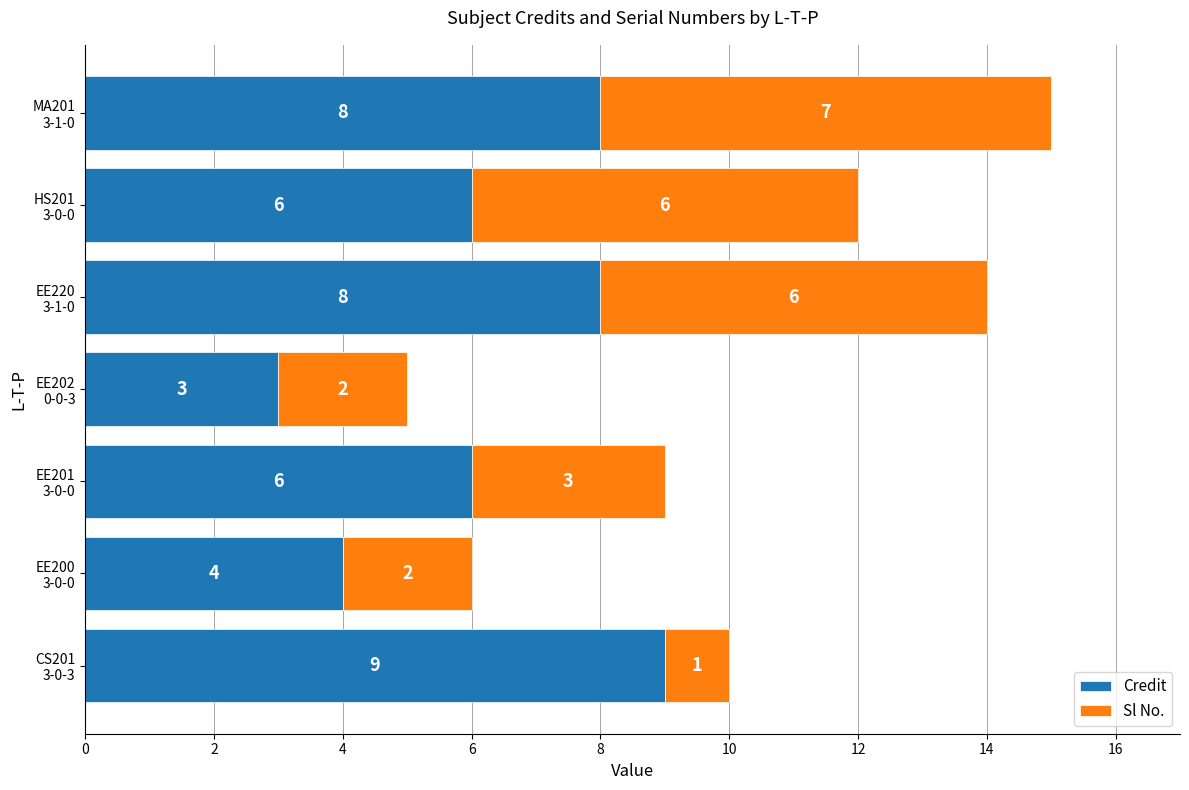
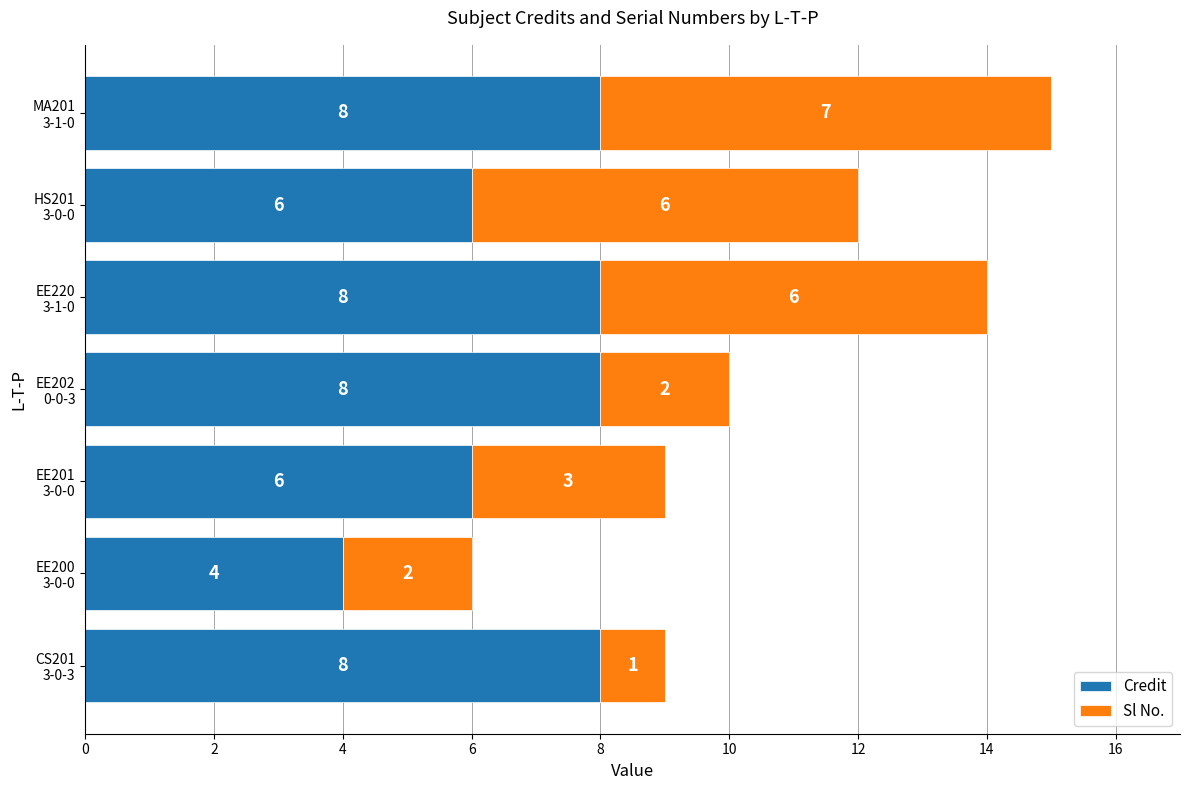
Credit, EE202 0-0-3: 3 -> 8
Credit, CS201 3-0-3: 9 -> 8
